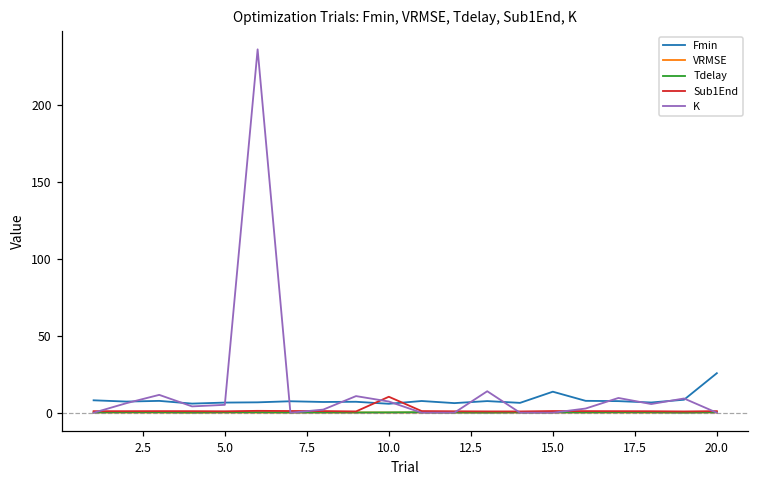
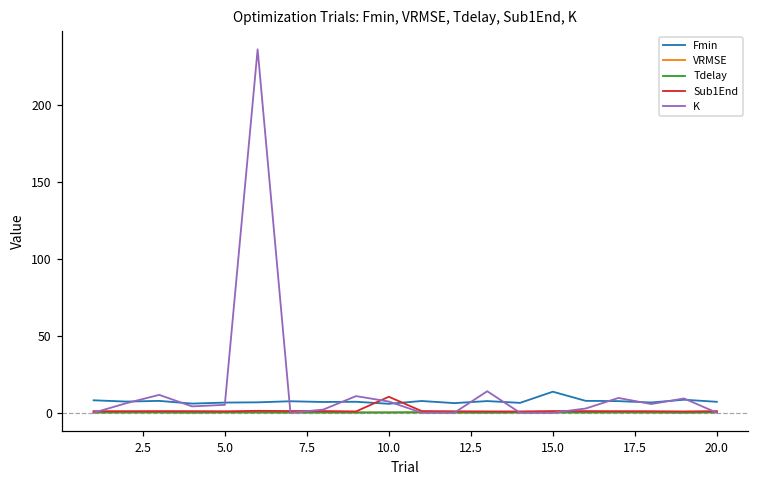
Fmin, 20.0: 26 -> 7
